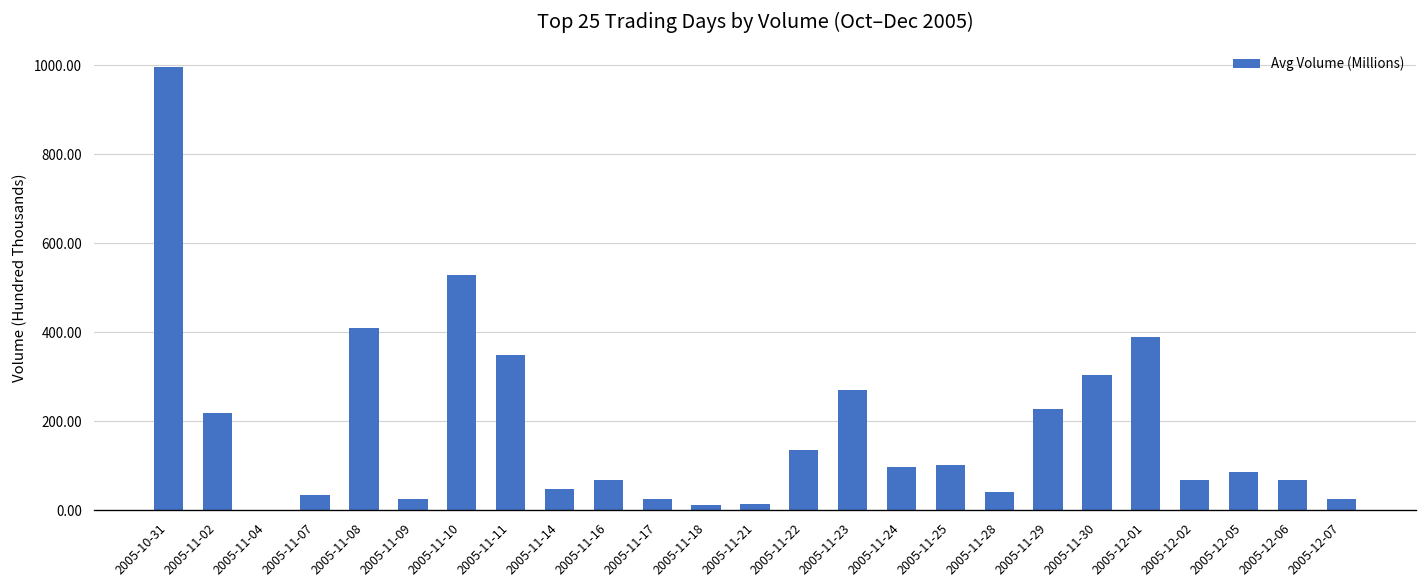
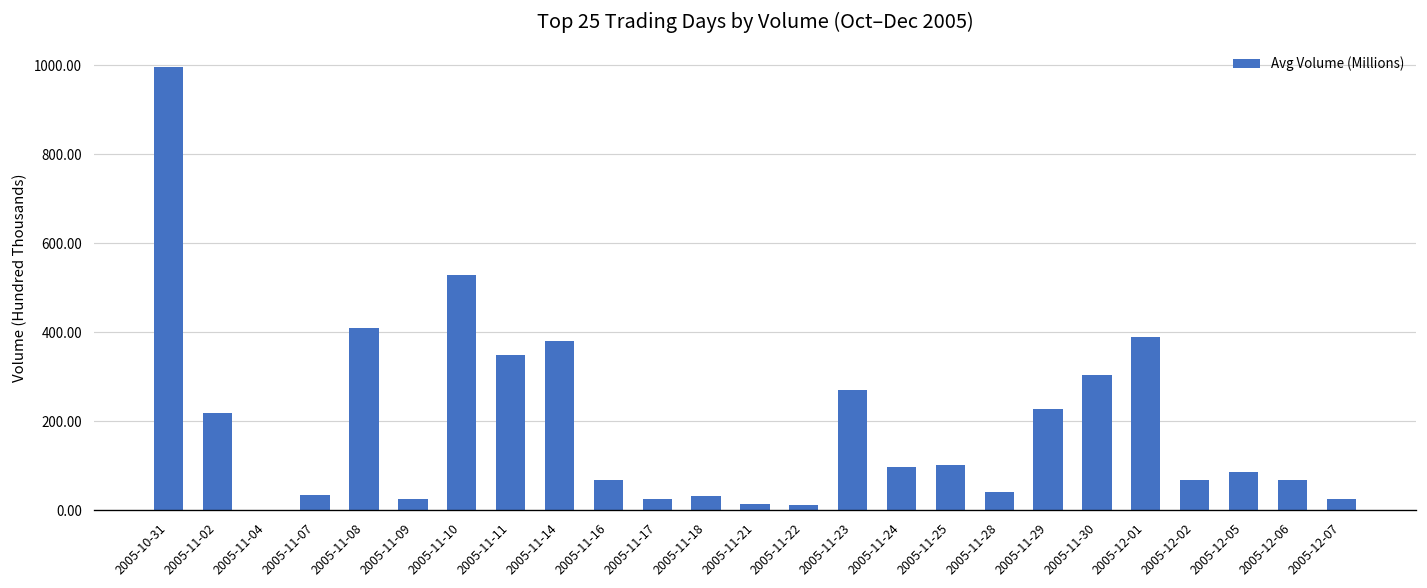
2005-11-14: 50 -> 380
2005-11-18: 10 -> 30
2005-11-22: 130 -> 10
